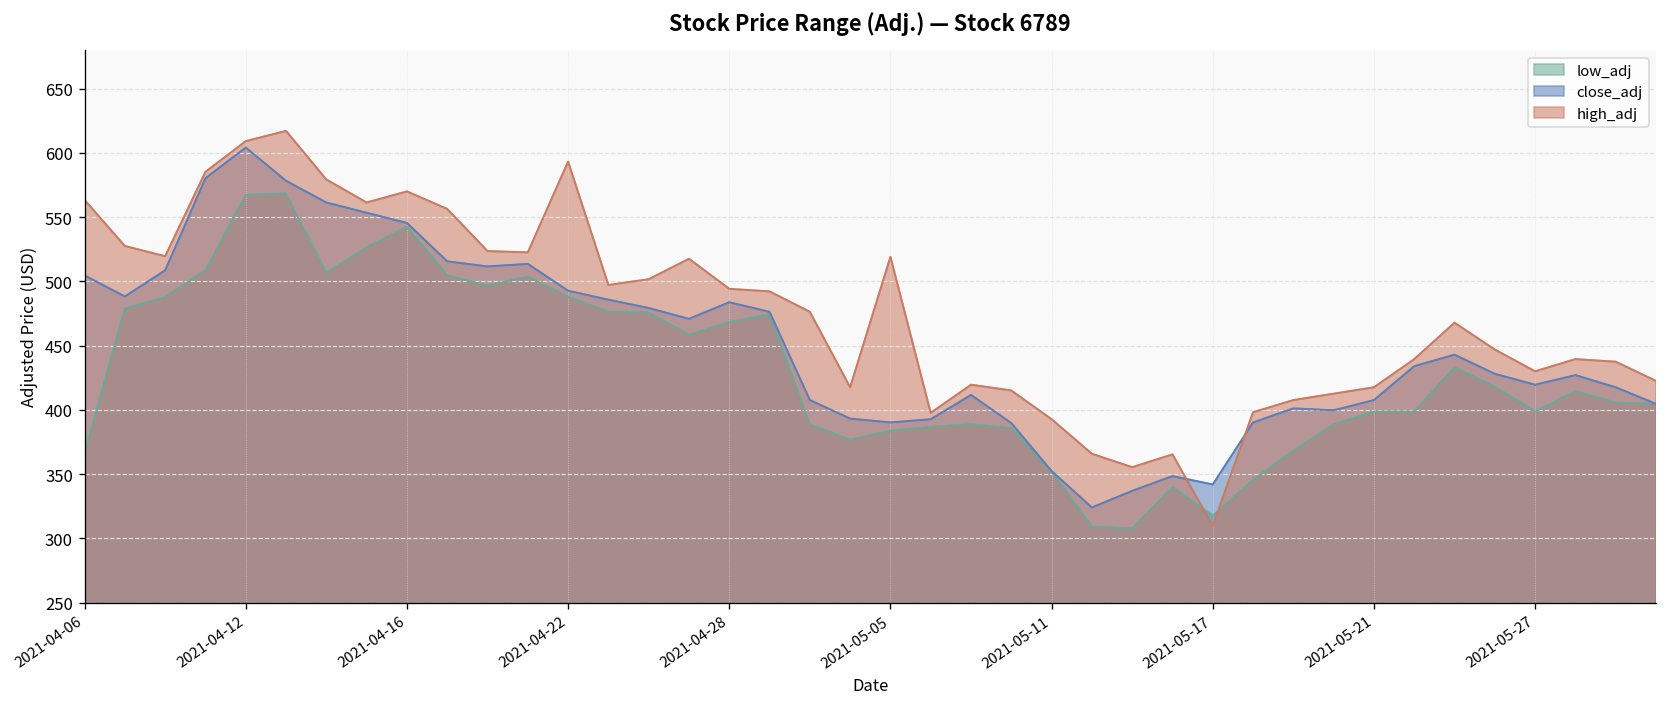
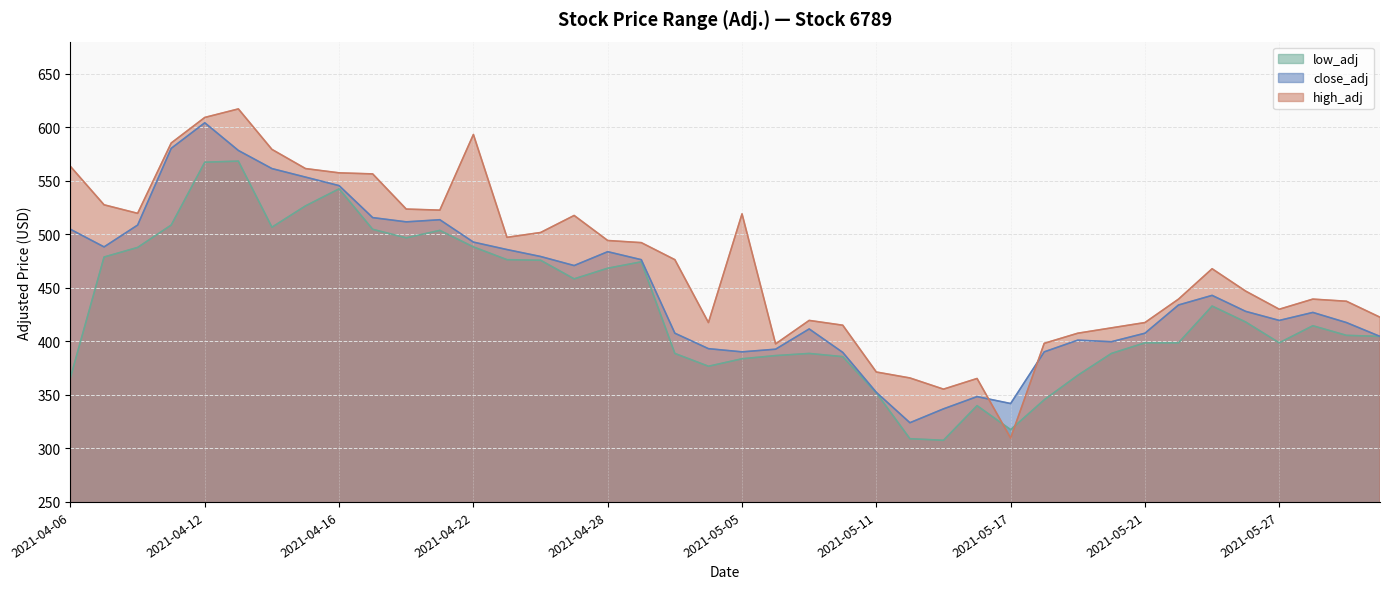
high_adj, 2021-04-16: 570 -> 557
high_adj, 2021-05-11: 393 -> 371
